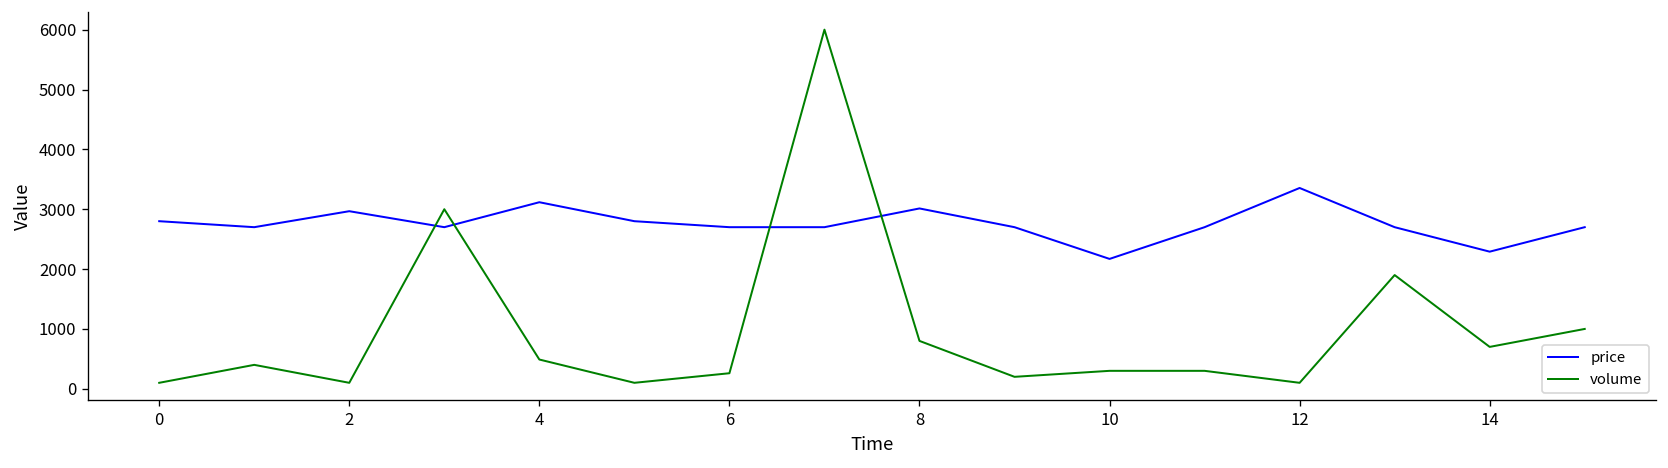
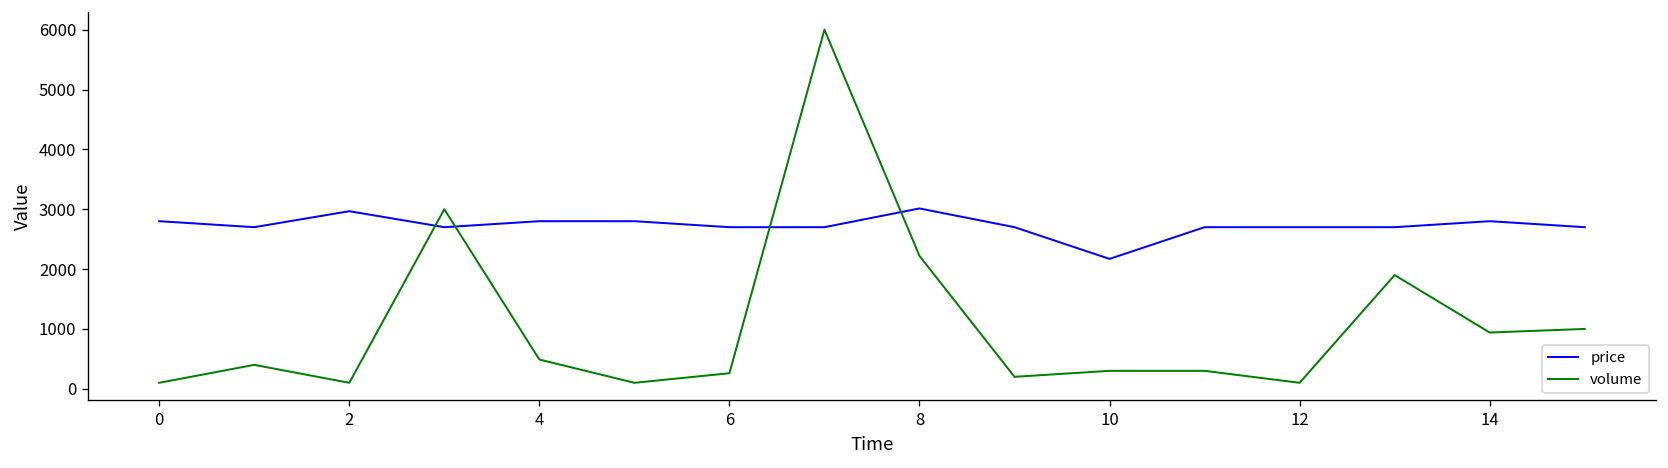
price, 4: 3100 -> 2800
volume, 8: 800 -> 2200
price, 12: 3400 -> 2700
price, 14: 2300 -> 2800
volume, 14: 700 -> 900
